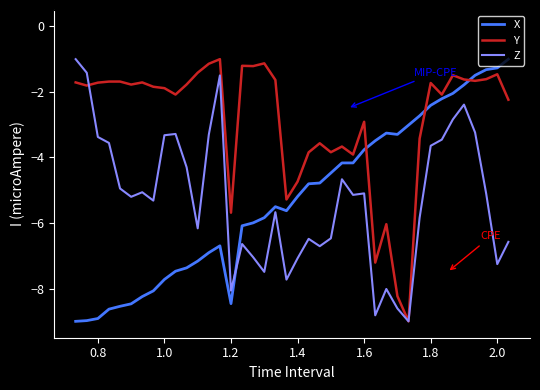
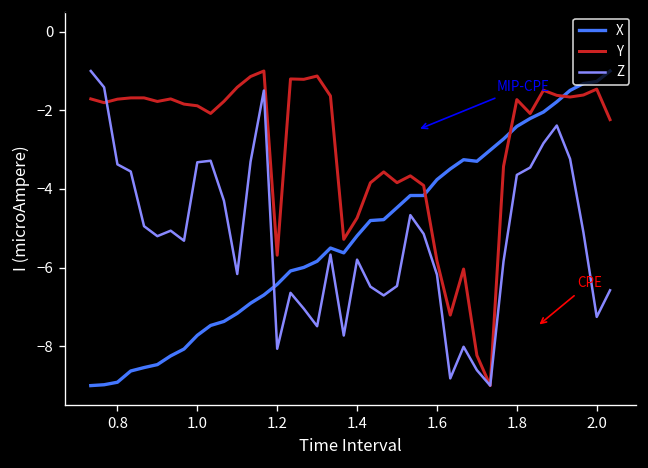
X, 1.2: -8.5 -> -6.4
Z, 1.4: -7.1 -> -5.8
Y, 1.6: -2.9 -> -5.8
Z, 1.6: -5.1 -> -6.2
